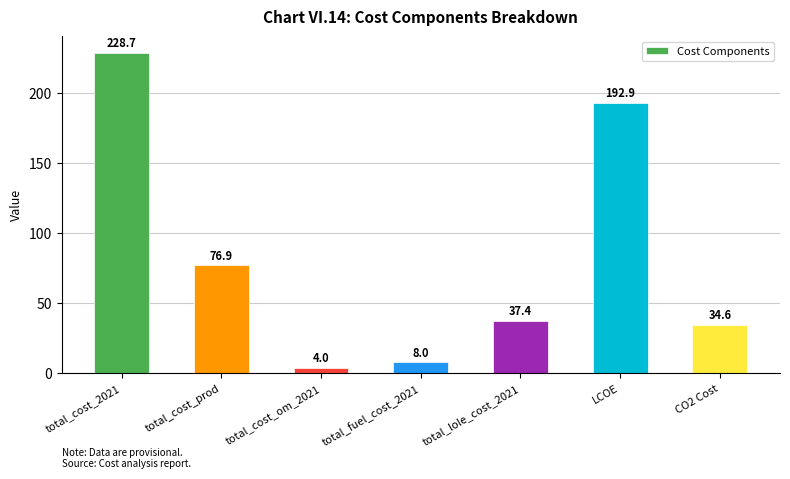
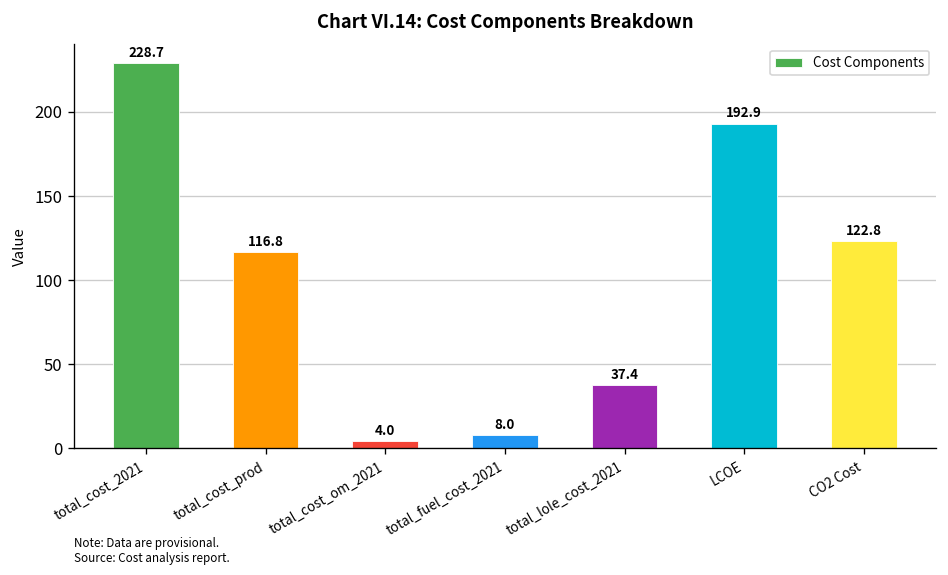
total_cost_prod: 76.9 -> 116.8
CO2 Cost: 34.6 -> 122.8
